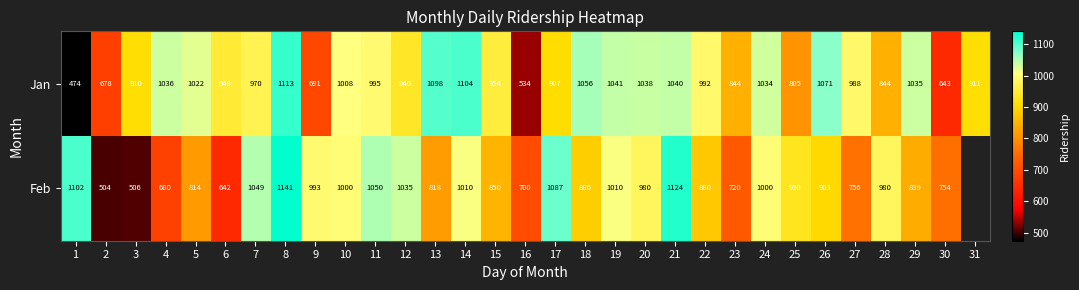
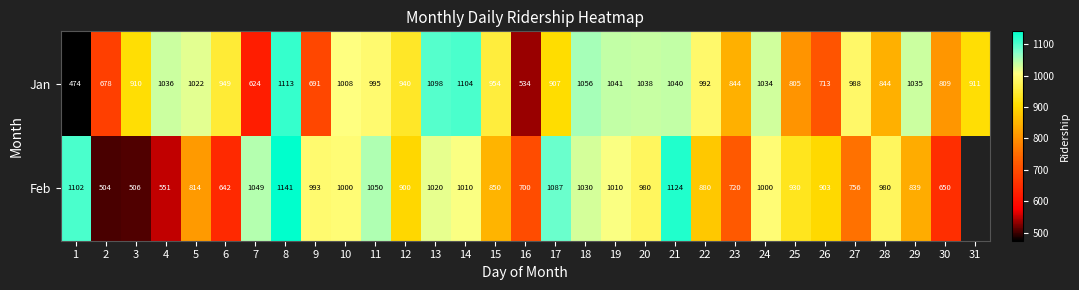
Jan, 7: 970 -> 624
Jan, 26: 1071 -> 713
Jan, 30: 643 -> 809
Feb, 4: 680 -> 551
Feb, 12: 1035 -> 900
Feb, 13: 818 -> 1020
Feb, 18: 886 -> 1030
Feb, 30: 754 -> 650
